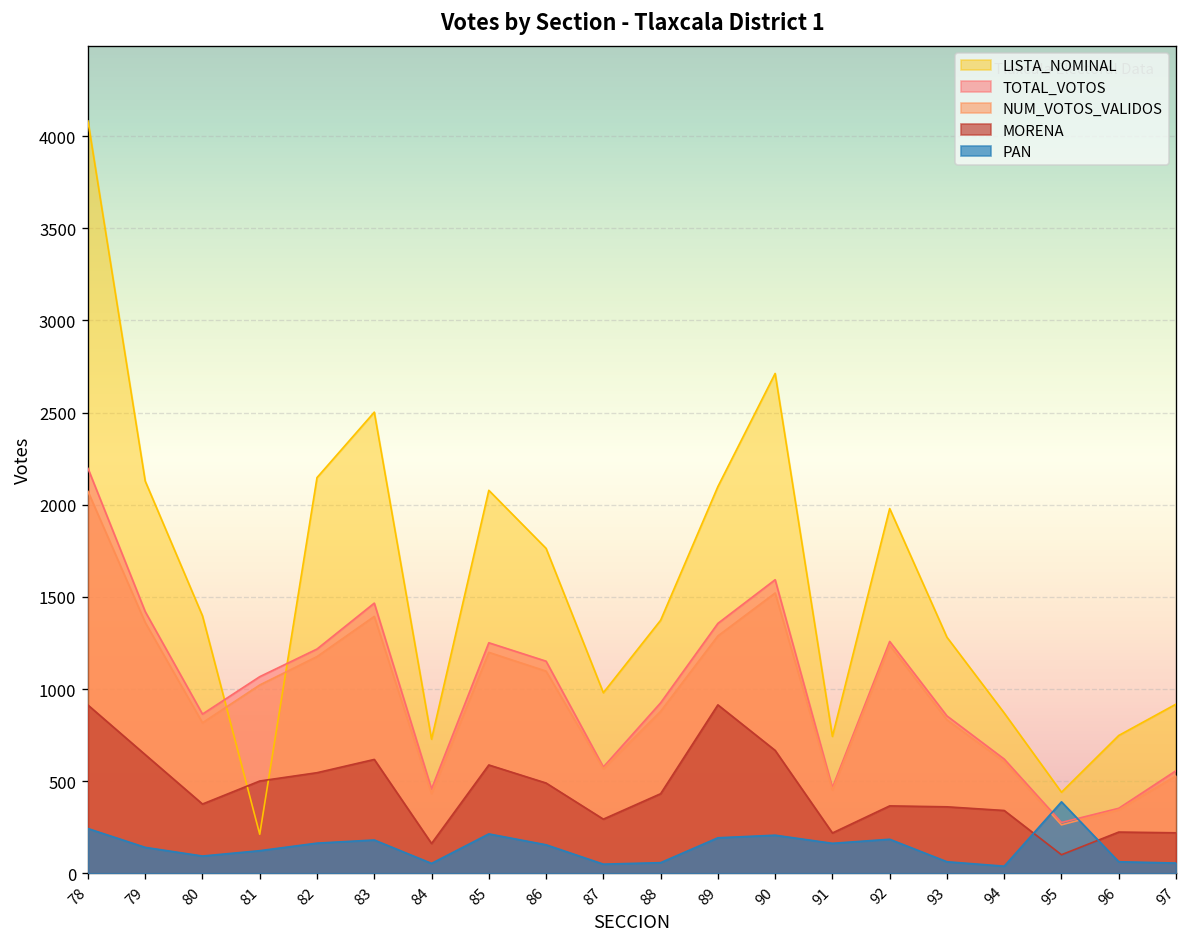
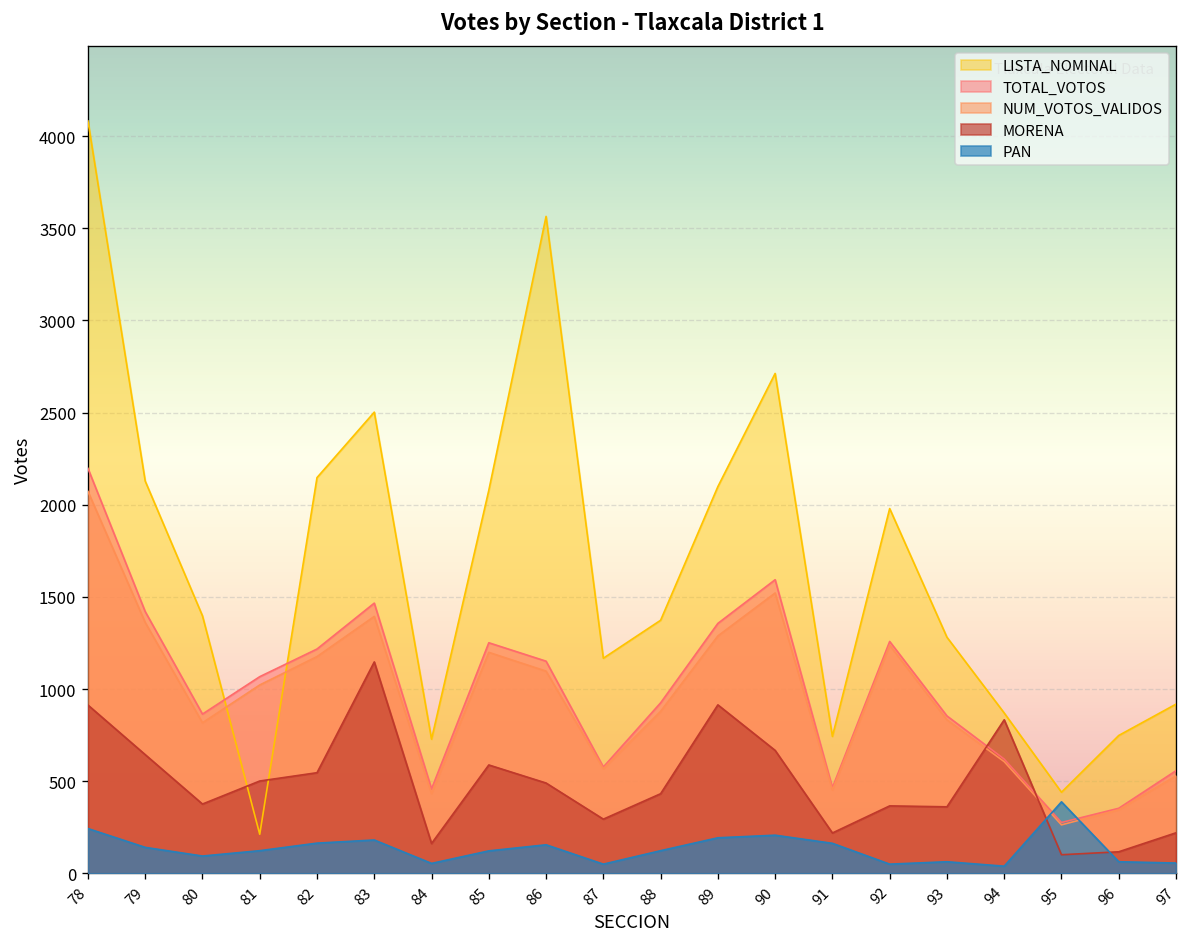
MORENA, 83: 620 -> 1150
PAN, 85: 210 -> 120
LISTA_NOMINAL, 86: 1760 -> 3560
LISTA_NOMINAL, 87: 980 -> 1170
PAN, 88: 60 -> 120
PAN, 92: 190 -> 50
MORENA, 94: 340 -> 830
MORENA, 96: 220 -> 120
